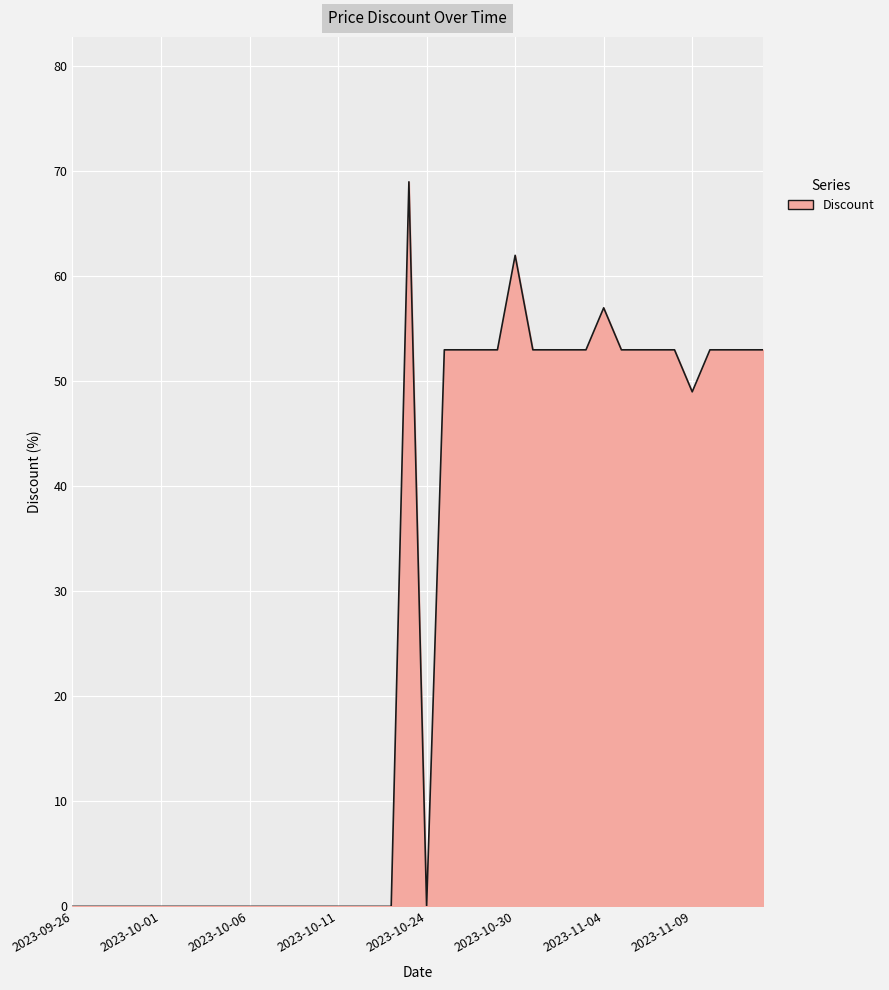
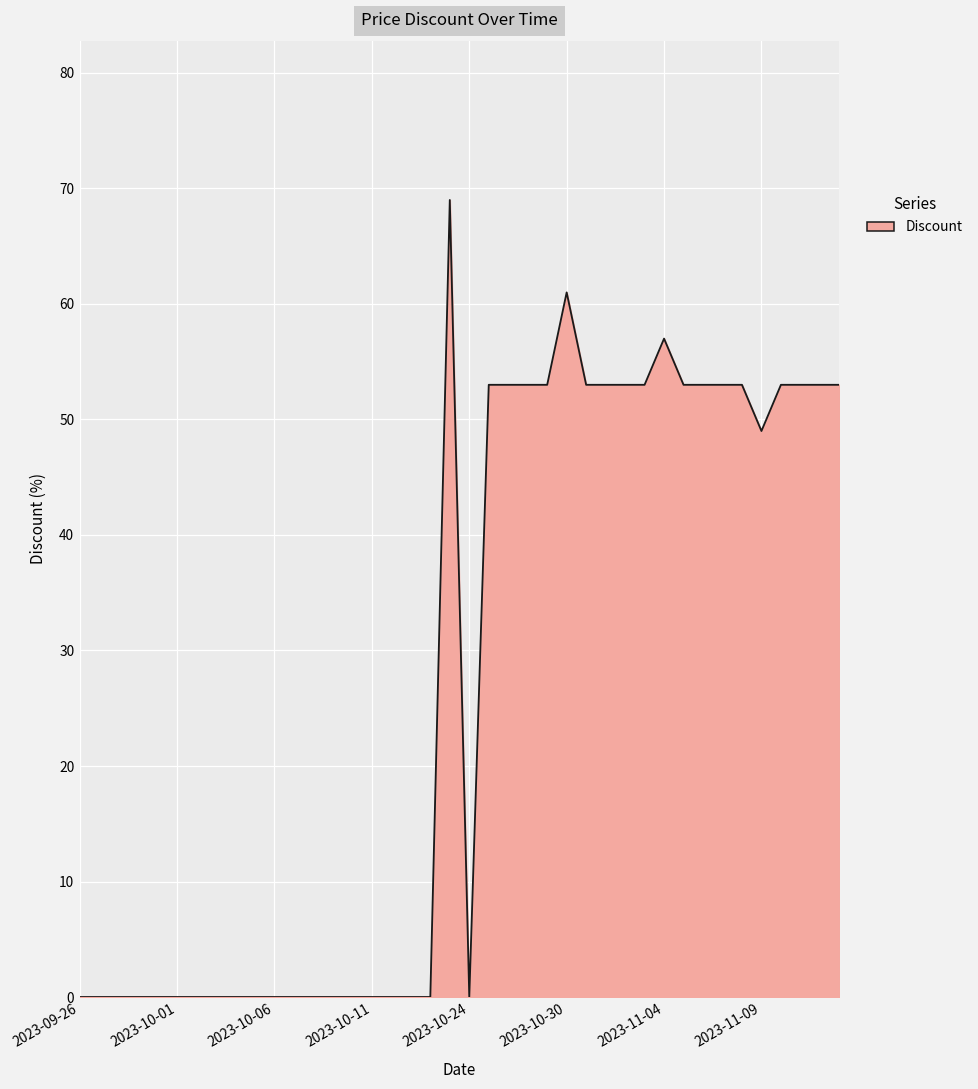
2023-10-30: 62 -> 61
